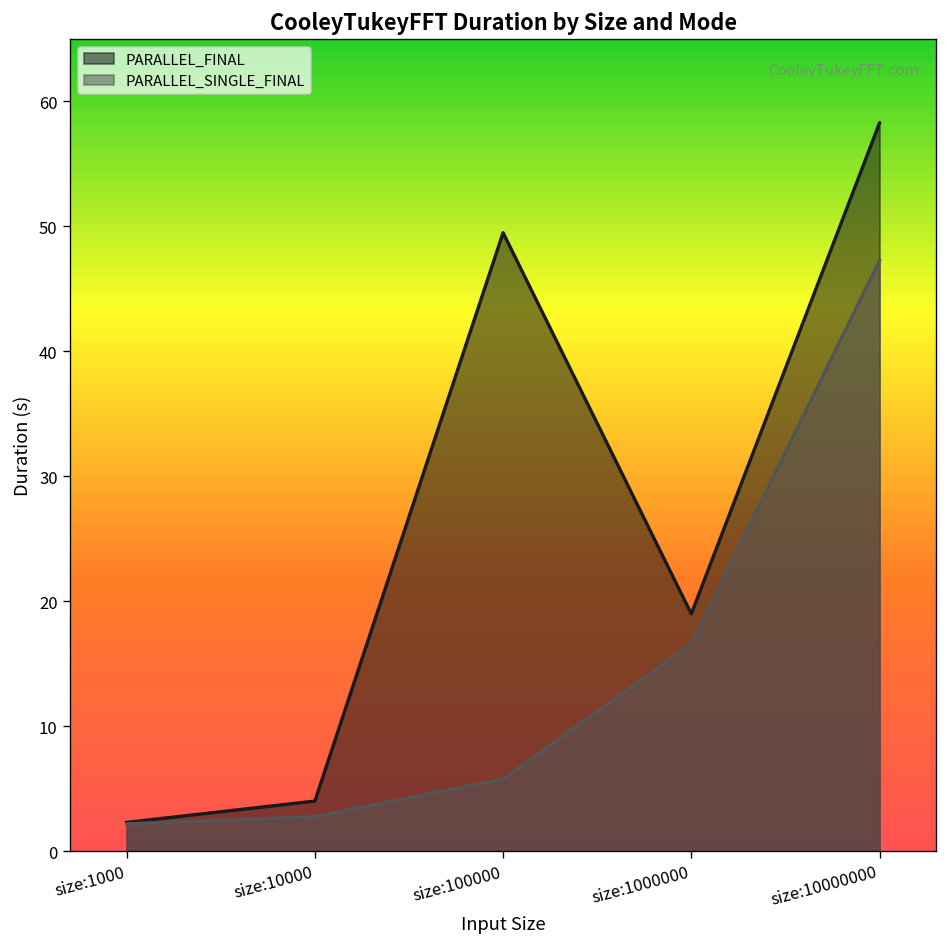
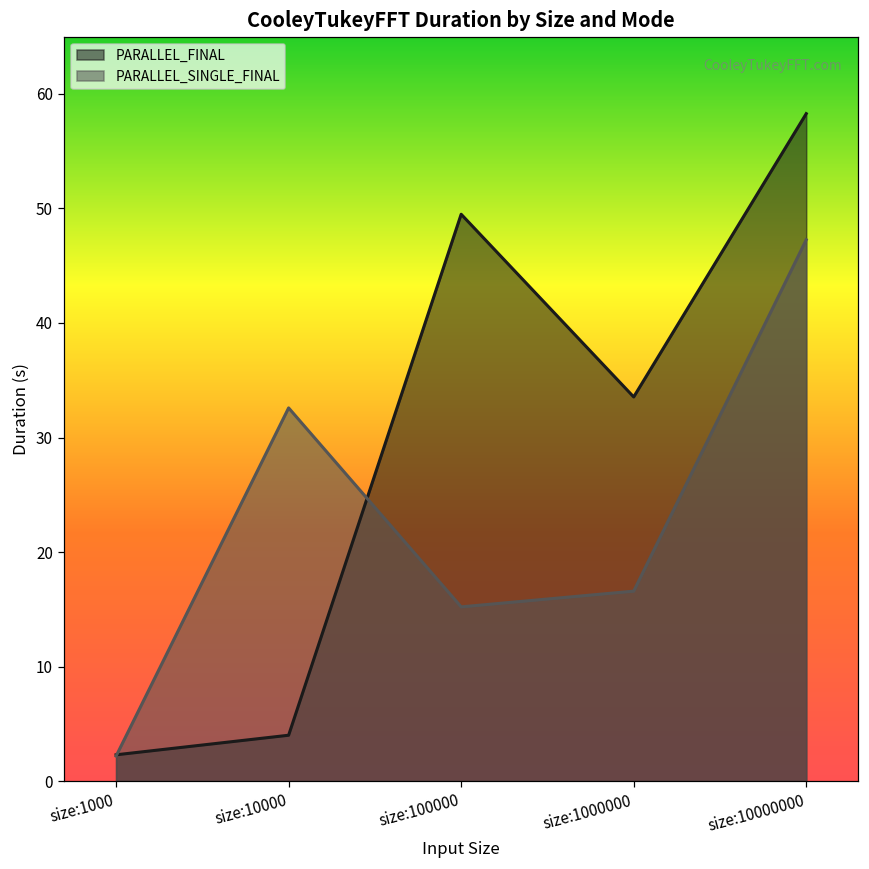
PARALLEL_SINGLE_FINAL, size:10000: 2.8 -> 32.6
PARALLEL_SINGLE_FINAL, size:100000: 5.8 -> 15.2
PARALLEL_FINAL, size:1000000: 19.0 -> 33.5
